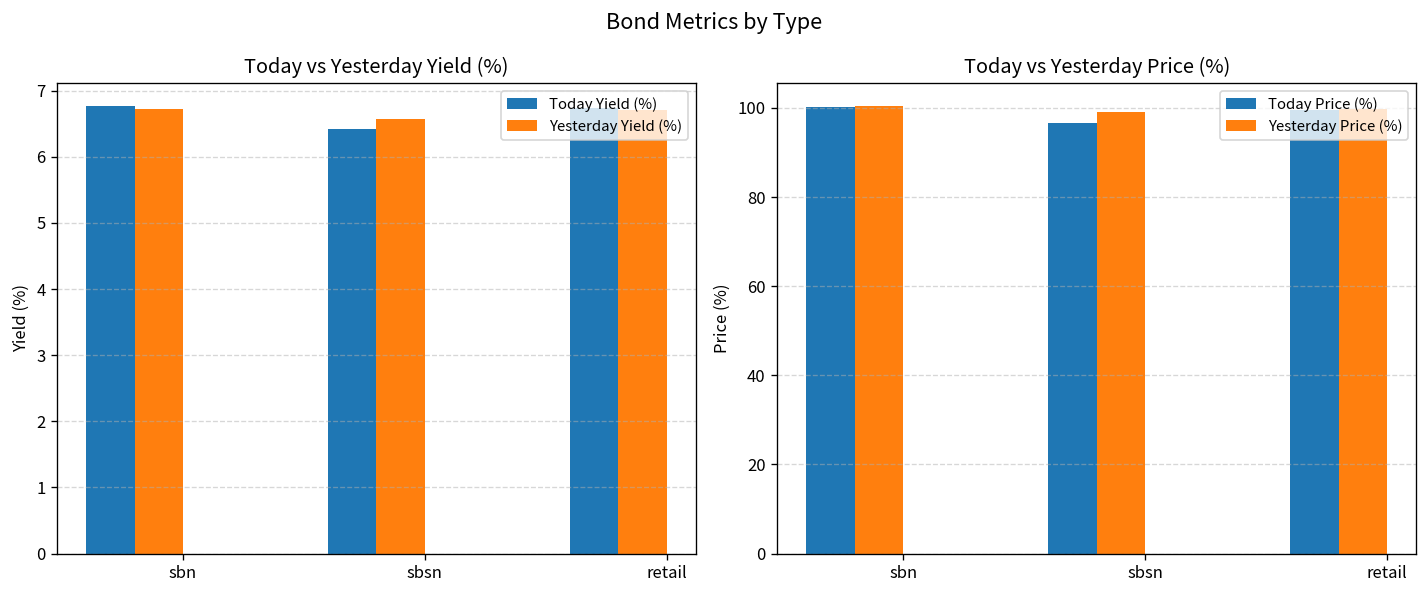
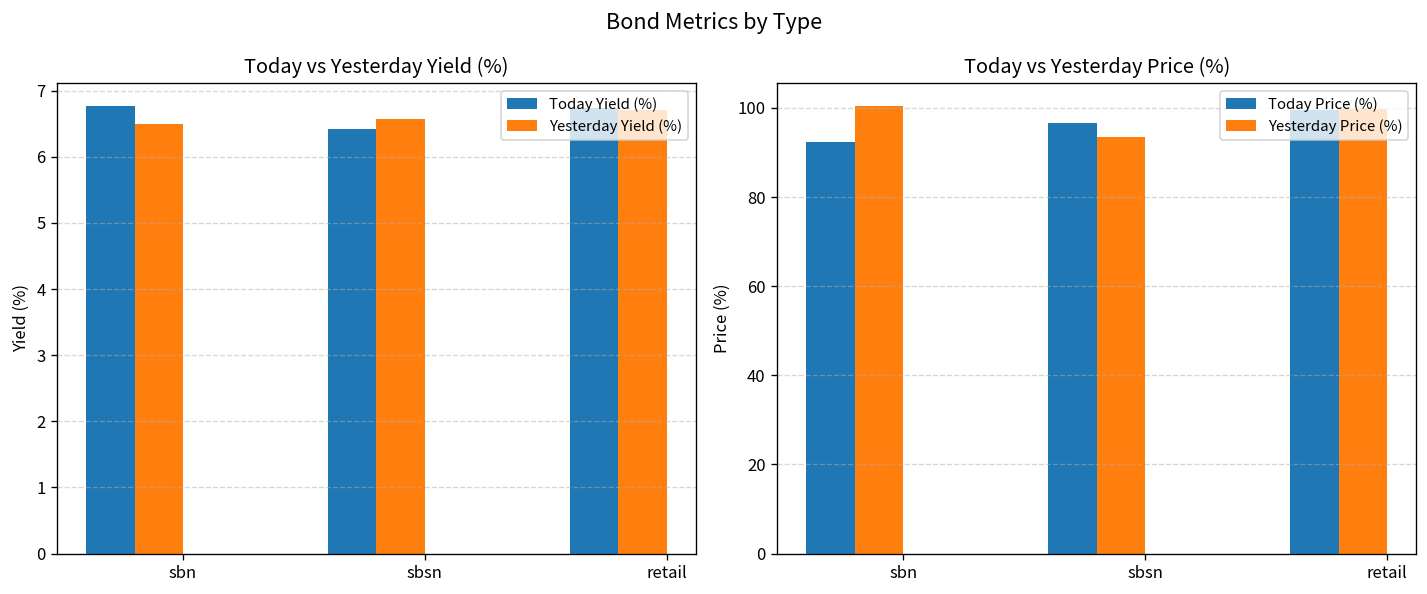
Today vs Yesterday Yield (%), Yesterday Yield (%), sbn: 6.7 -> 6.5
Today vs Yesterday Price (%), Today Price (%), sbn: 100 -> 92
Today vs Yesterday Price (%), Yesterday Price (%), sbsn: 99 -> 93
